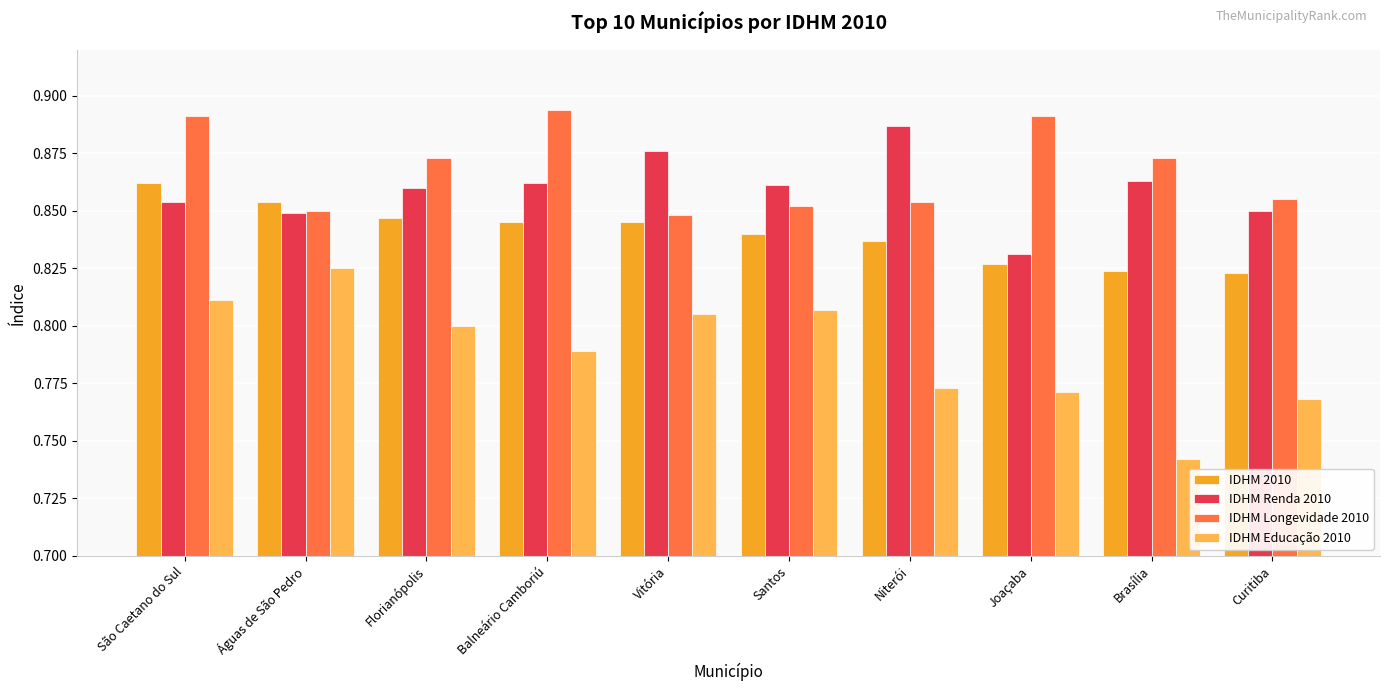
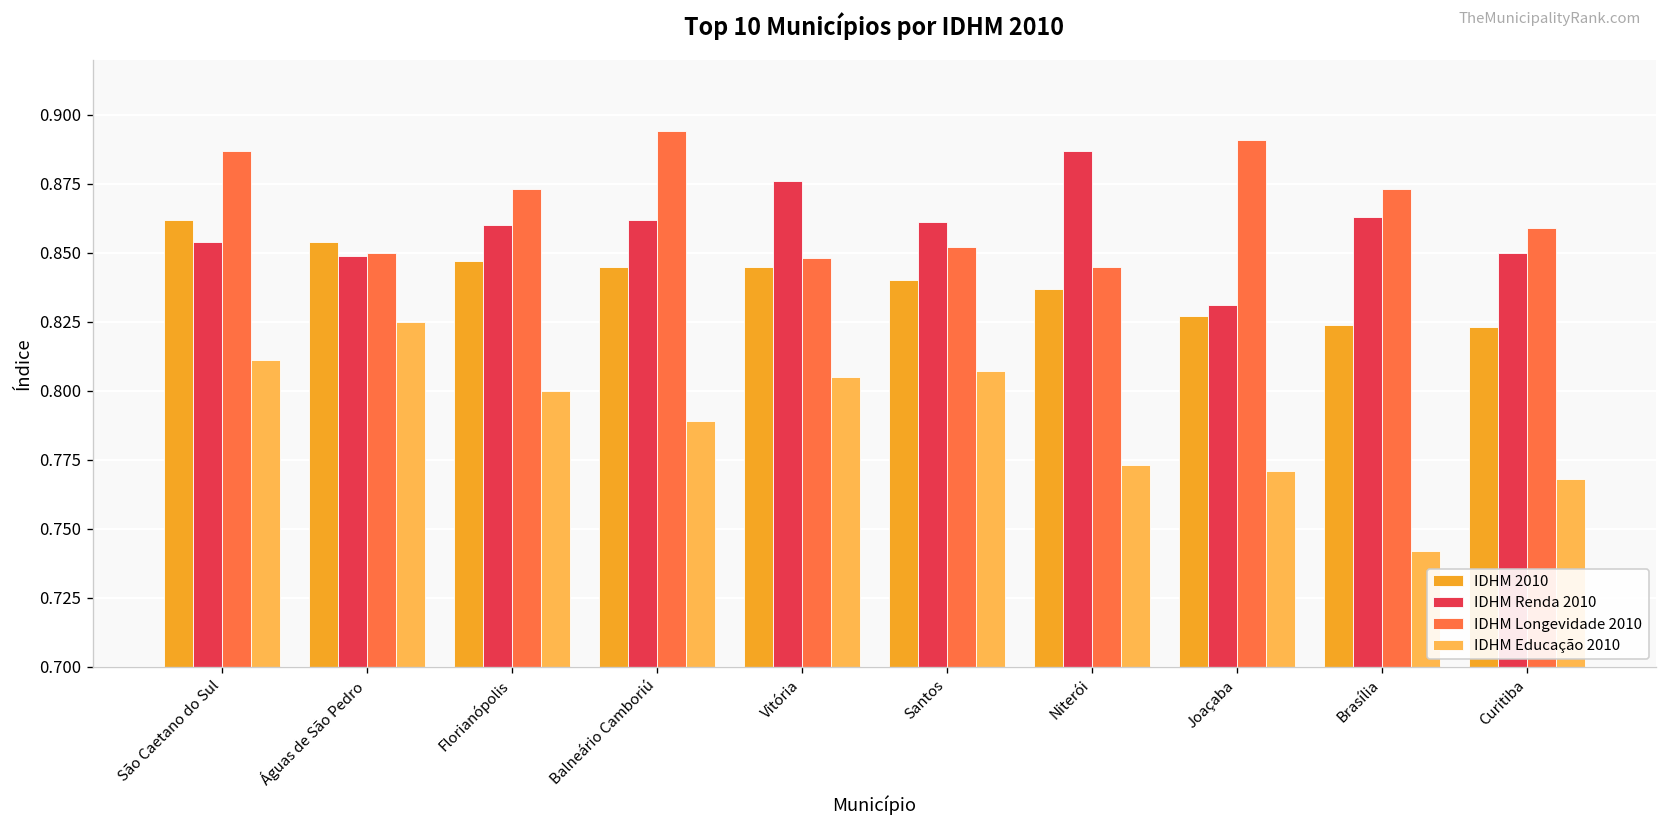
IDHM Longevidade 2010, São Caetano do Sul: 0.891 -> 0.887
IDHM Longevidade 2010, Niterói: 0.854 -> 0.845
IDHM Longevidade 2010, Curitiba: 0.855 -> 0.859
